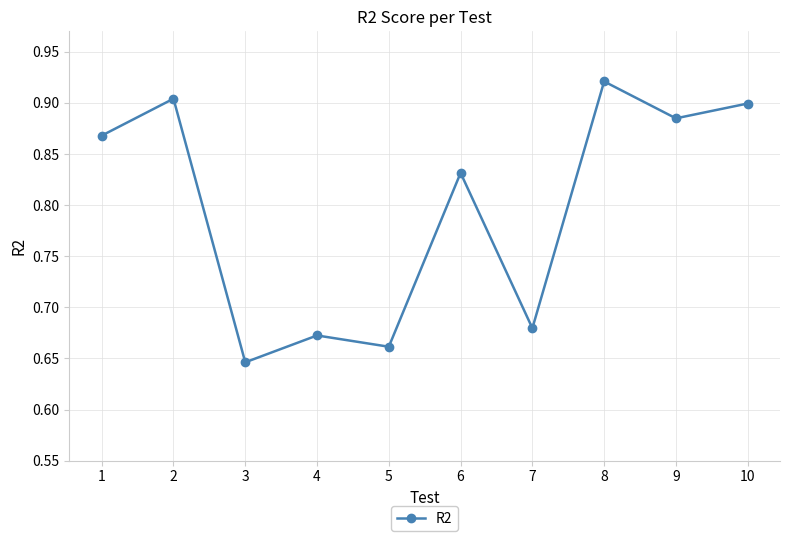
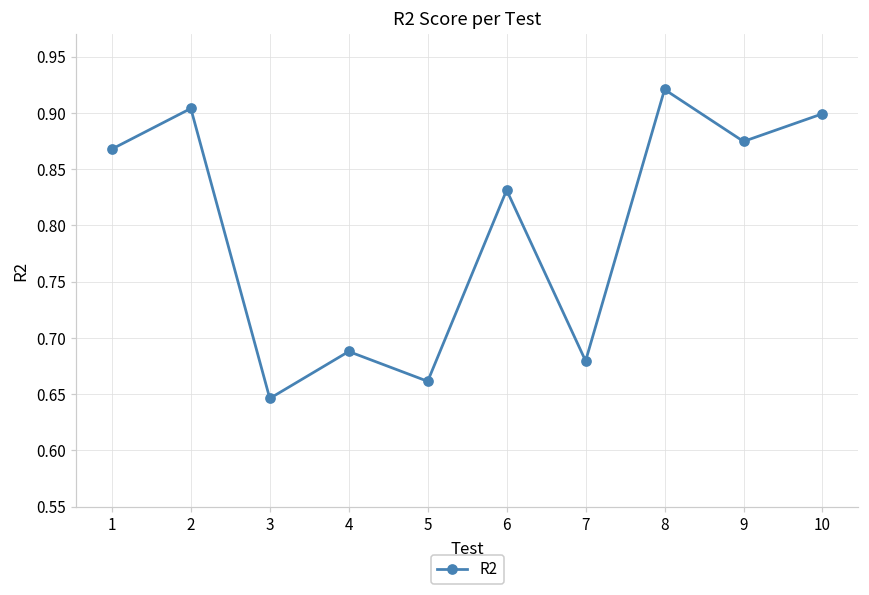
4: 0.672 -> 0.688
9: 0.885 -> 0.875
